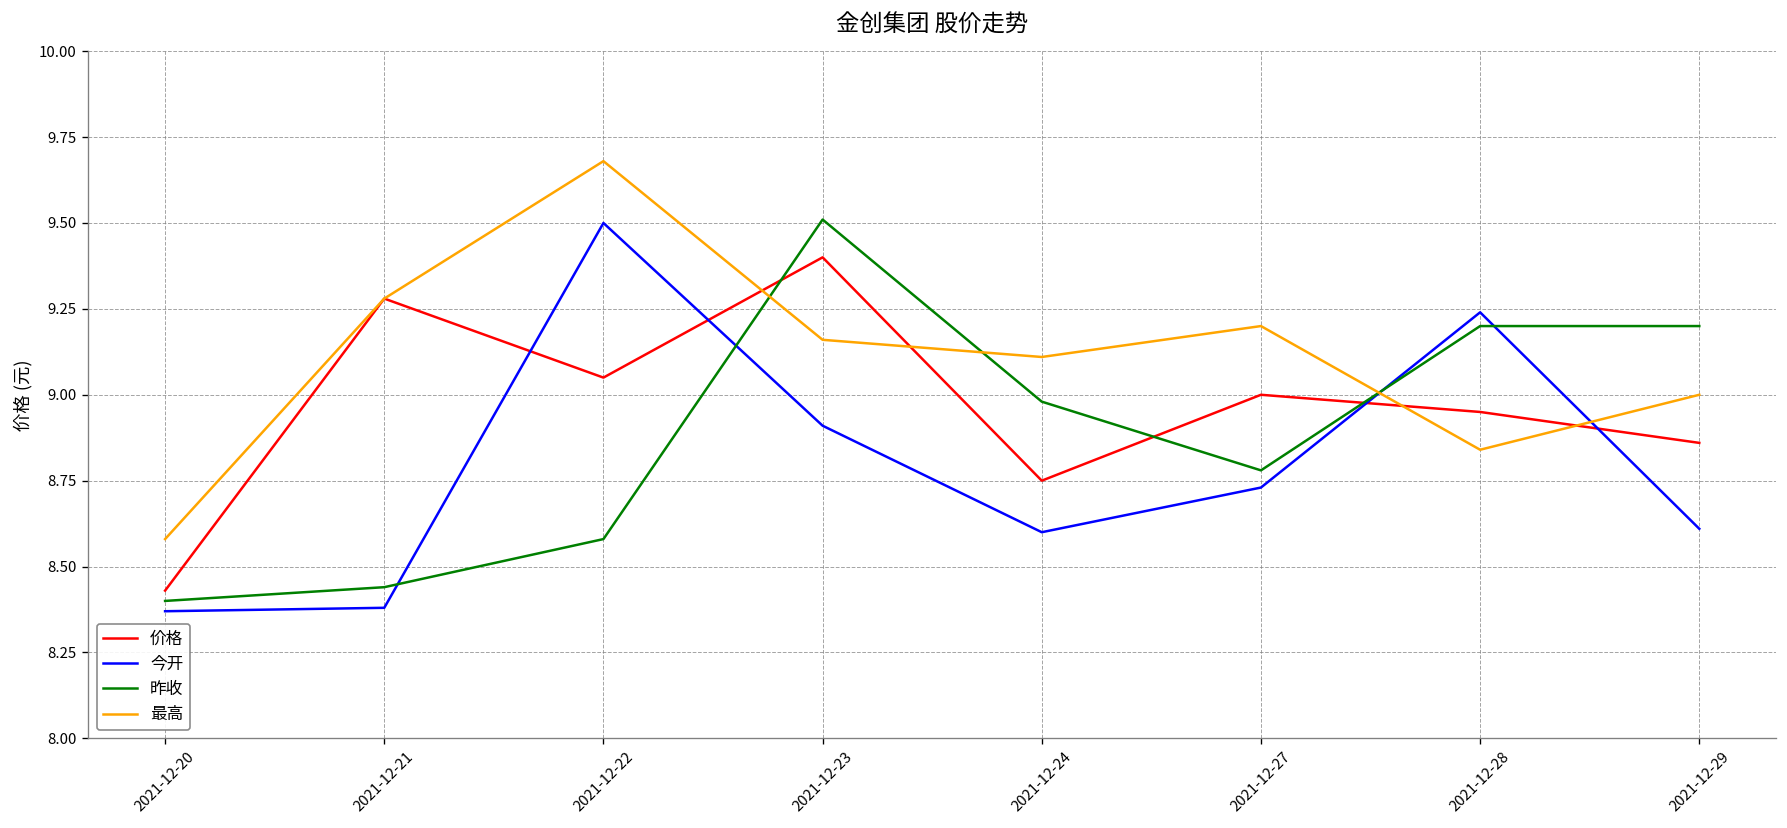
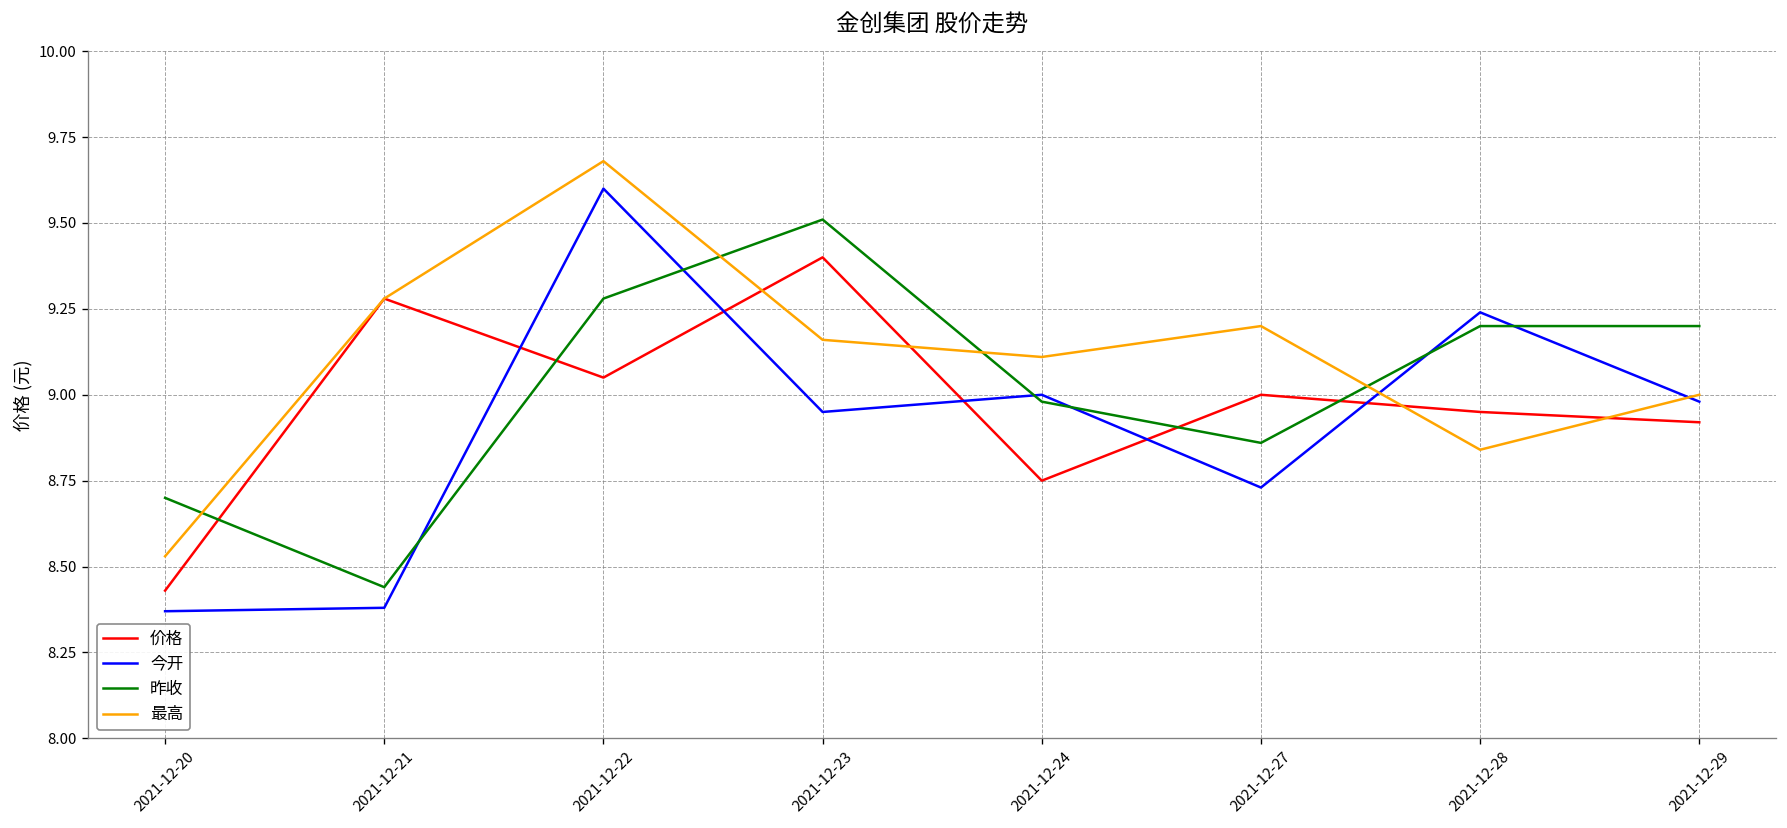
昨收, 2021-12-20: 8.4 -> 8.7
最高, 2021-12-20: 8.58 -> 8.53
今开, 2021-12-22: 9.5 -> 9.6
昨收, 2021-12-22: 8.58 -> 9.28
今开, 2021-12-23: 8.91 -> 8.95
今开, 2021-12-24: 8.6 -> 9.0
昨收, 2021-12-27: 8.78 -> 8.86
价格, 2021-12-29: 8.86 -> 8.92
今开, 2021-12-29: 8.61 -> 8.98
